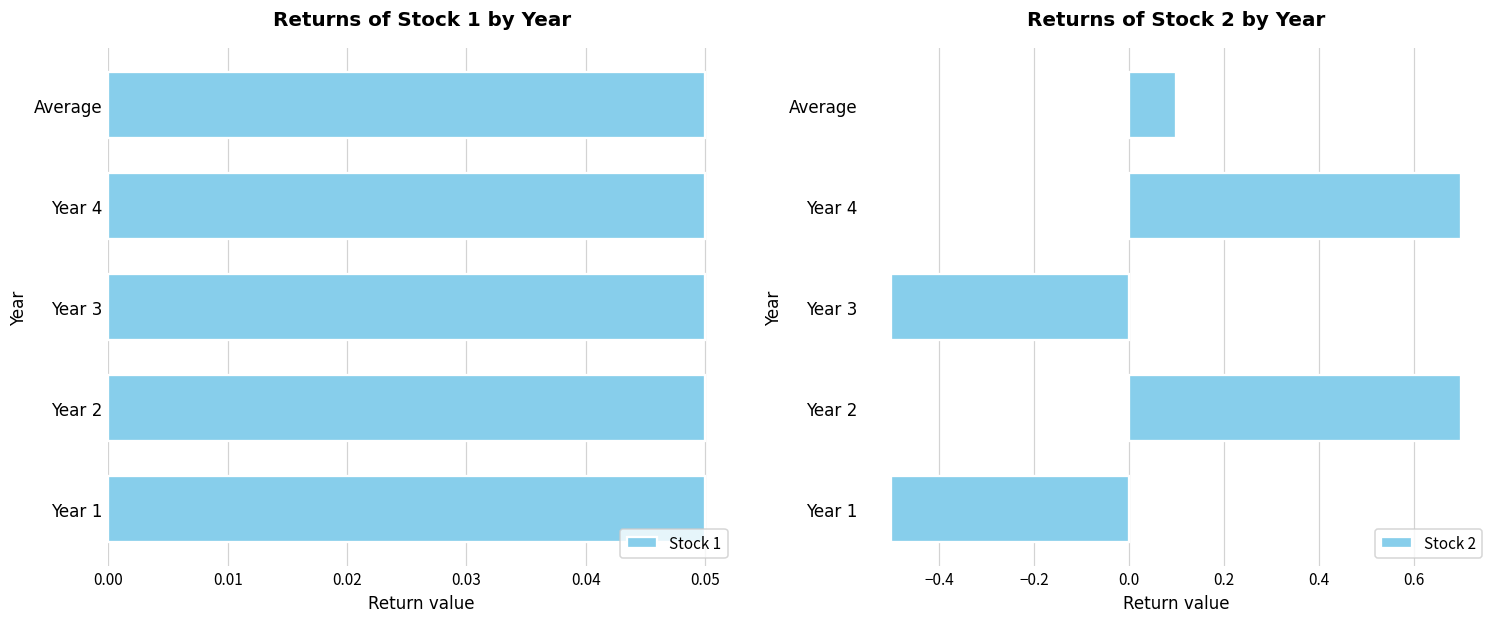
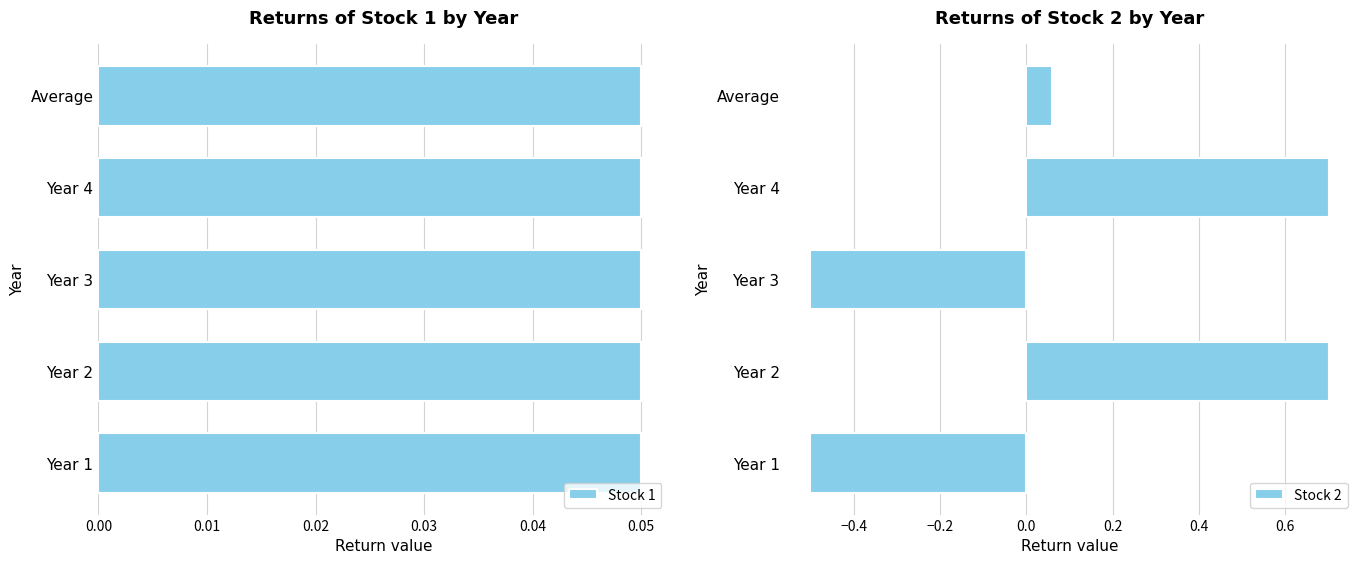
Returns of Stock 2 by Year, Average: 0.10 -> 0.06
